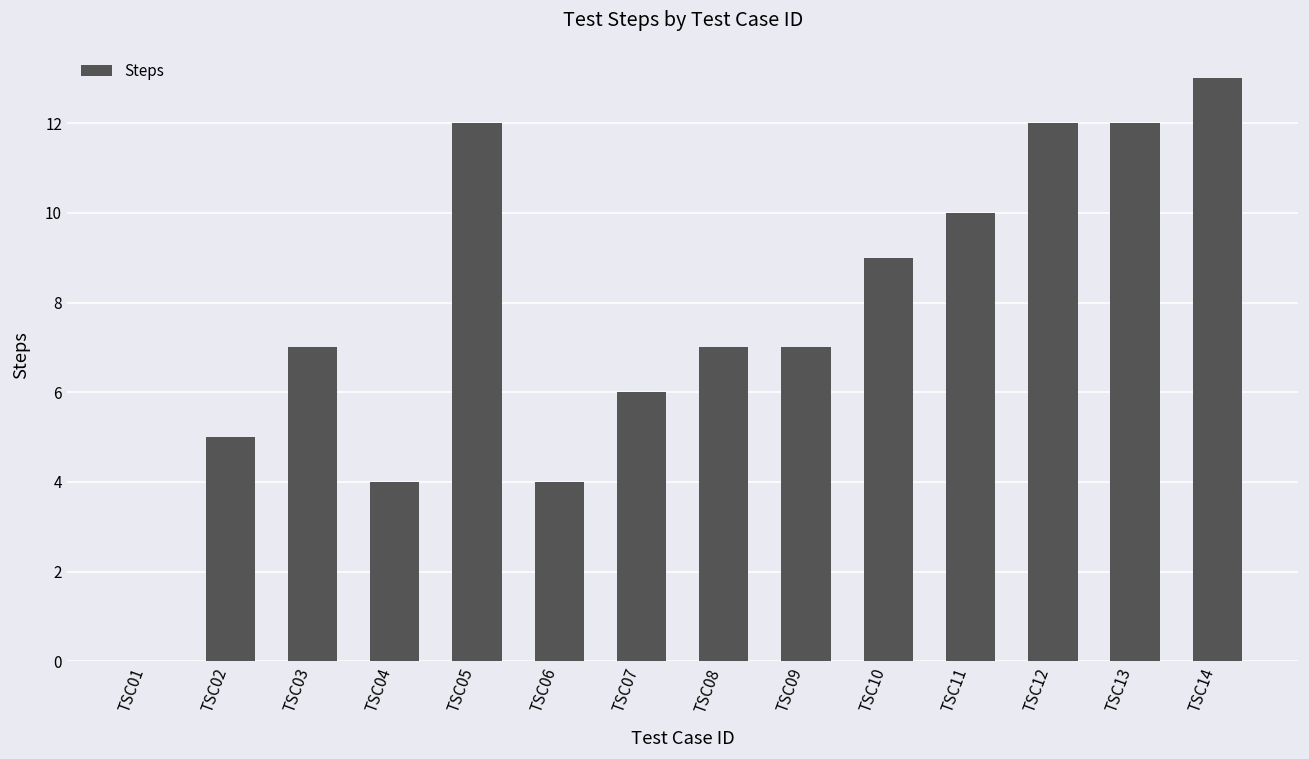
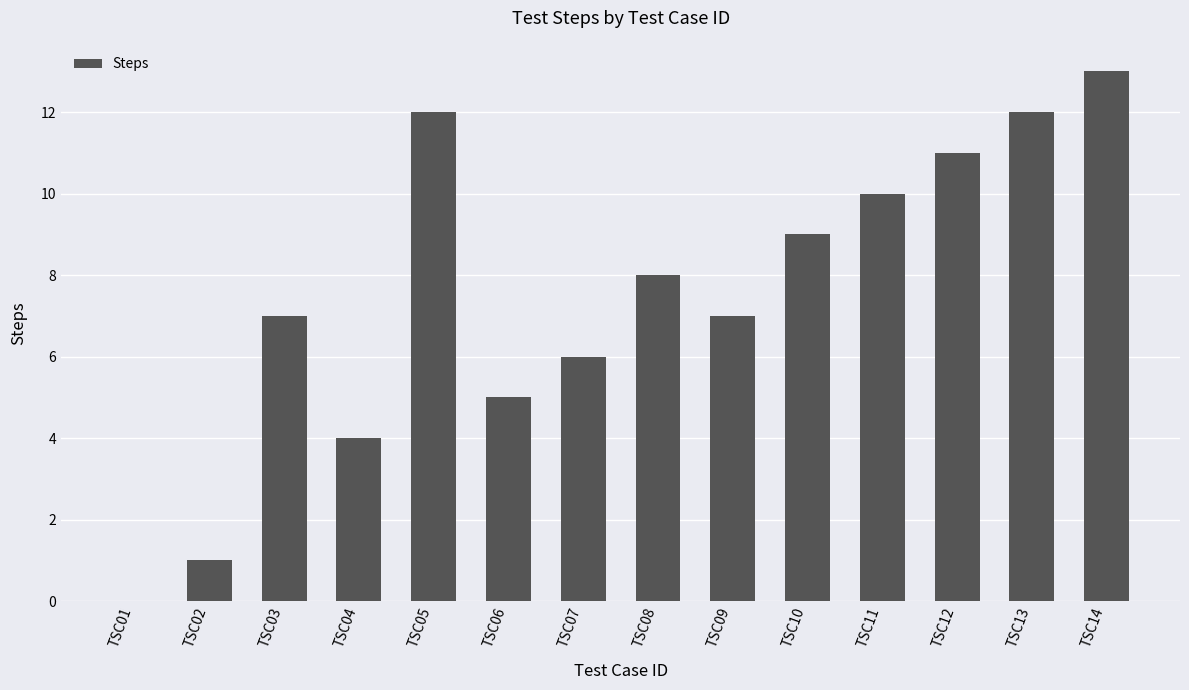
TSC02: 5 -> 1
TSC06: 4 -> 5
TSC08: 7 -> 8
TSC12: 12 -> 11
